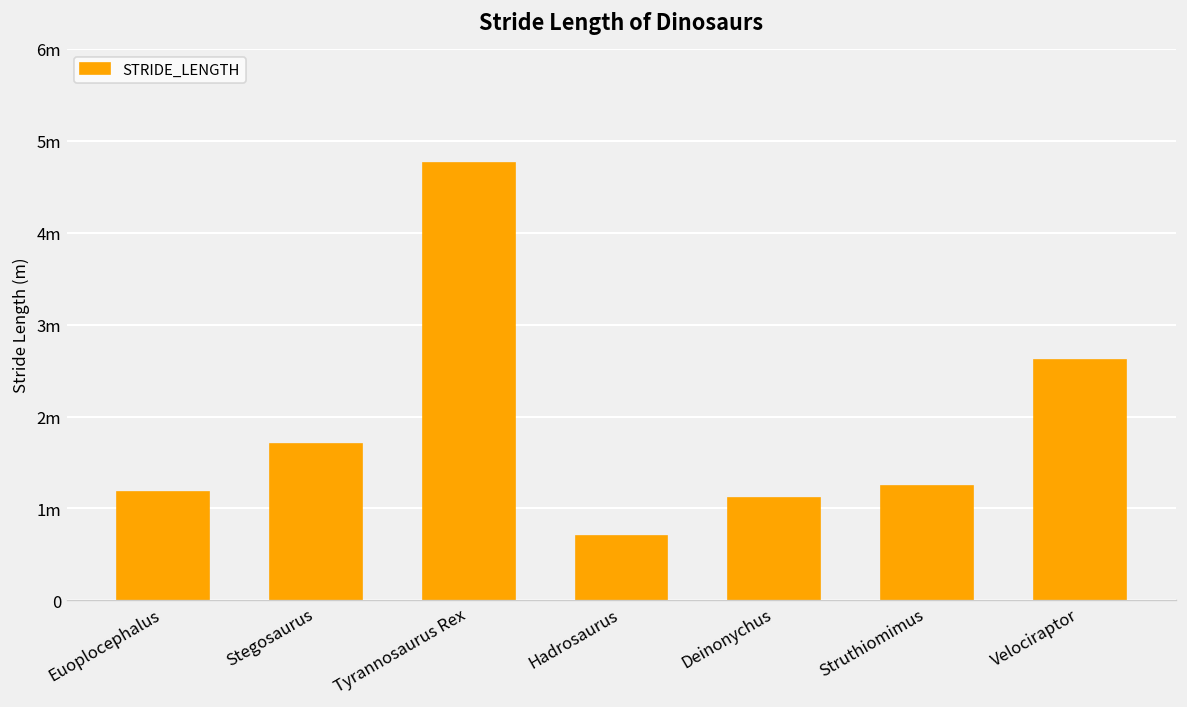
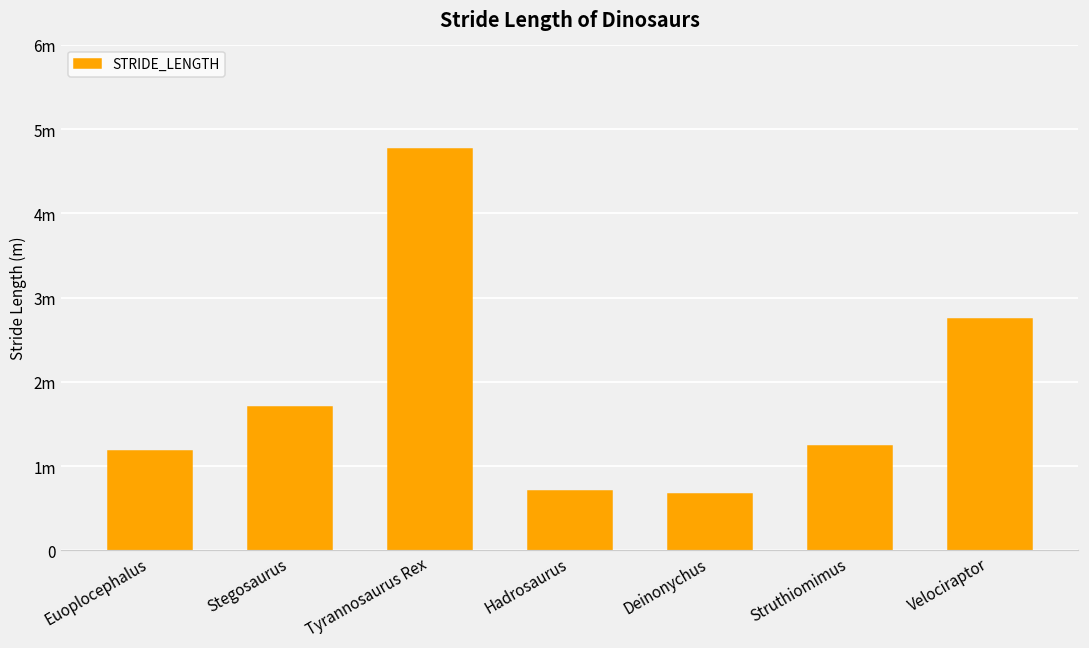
Deinonychus: 1.1m -> 0.7m
Velociraptor: 2.6m -> 2.7m
